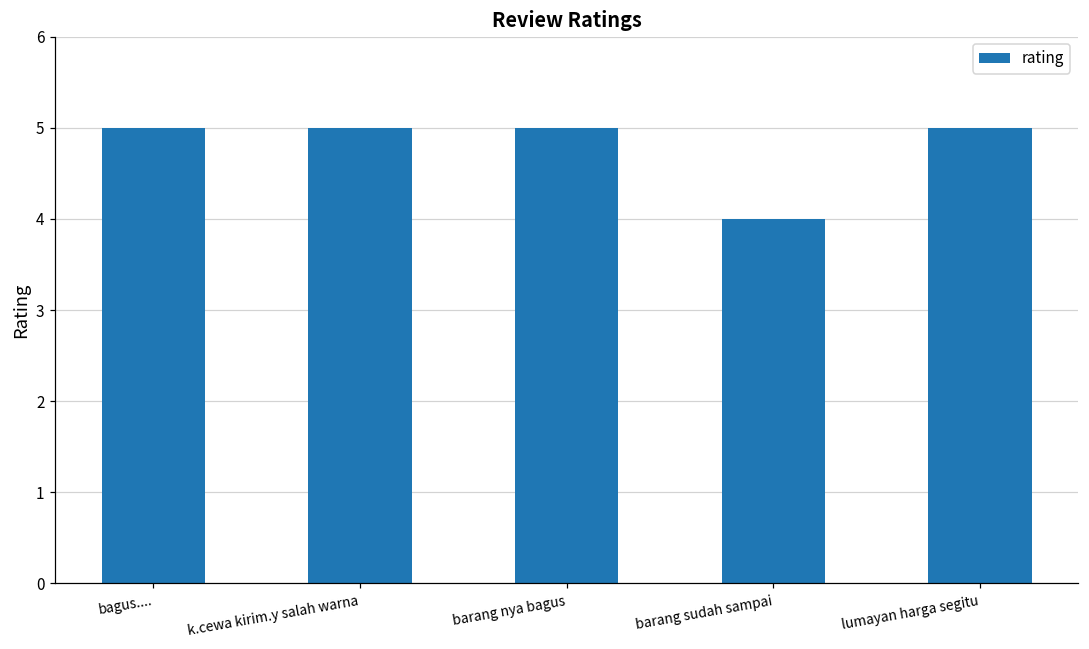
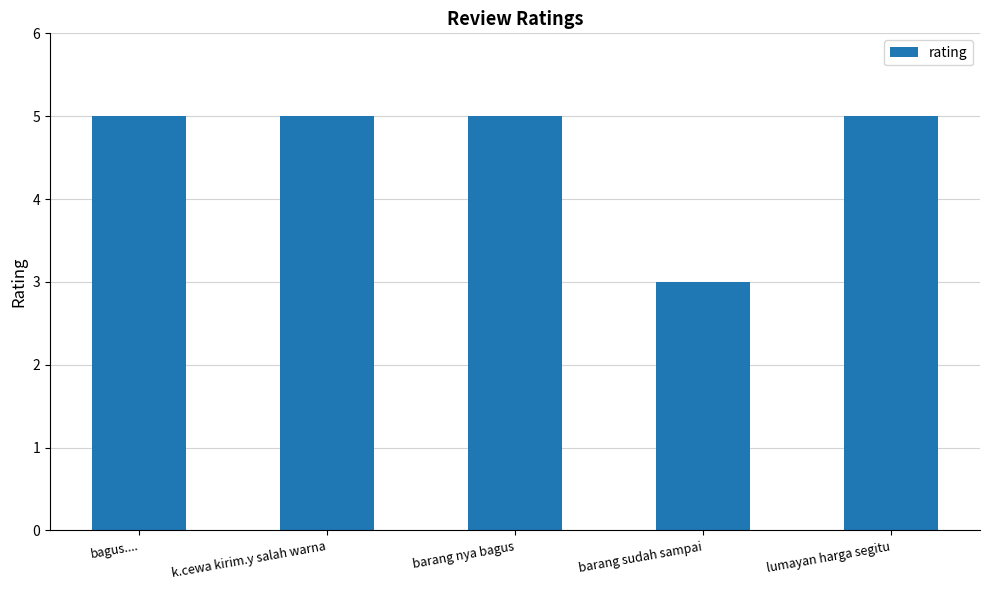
barang sudah sampai: 4 -> 3
